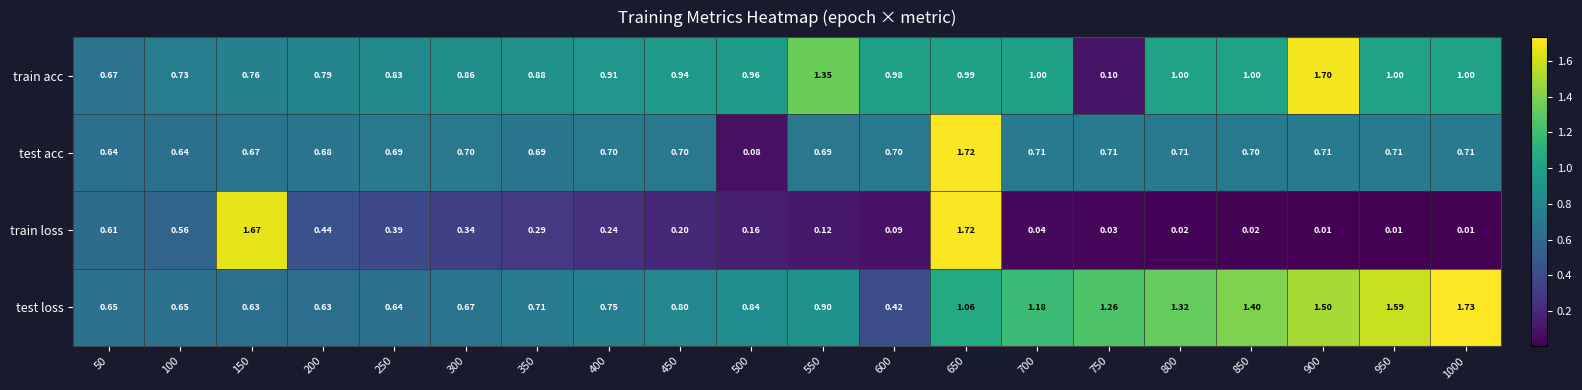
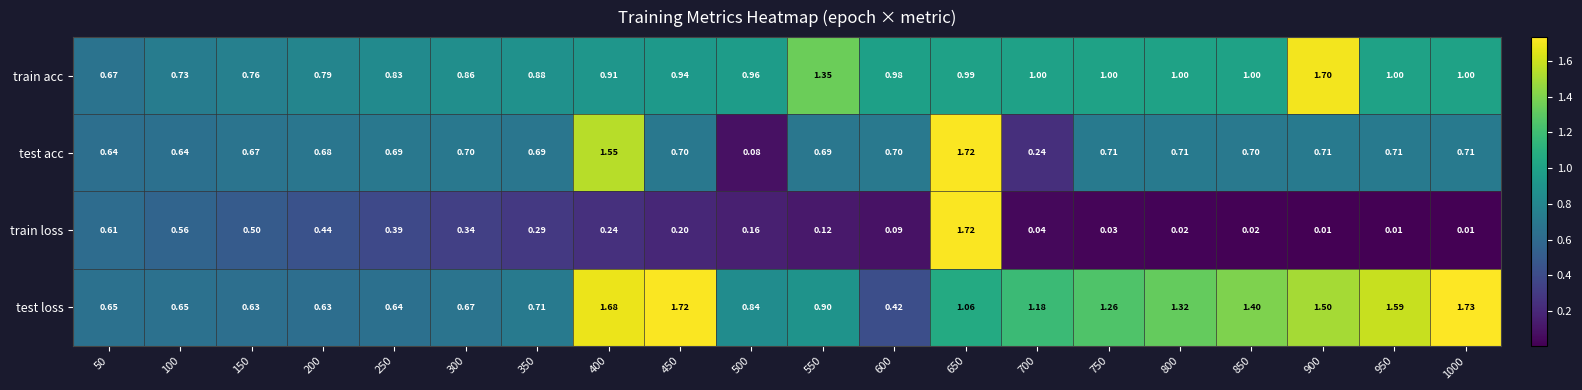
train acc, 750: 0.10 -> 1.00
test acc, 400: 0.70 -> 1.55
test acc, 700: 0.71 -> 0.24
train loss, 150: 1.67 -> 0.50
test loss, 400: 0.75 -> 1.68
test loss, 450: 0.80 -> 1.72
